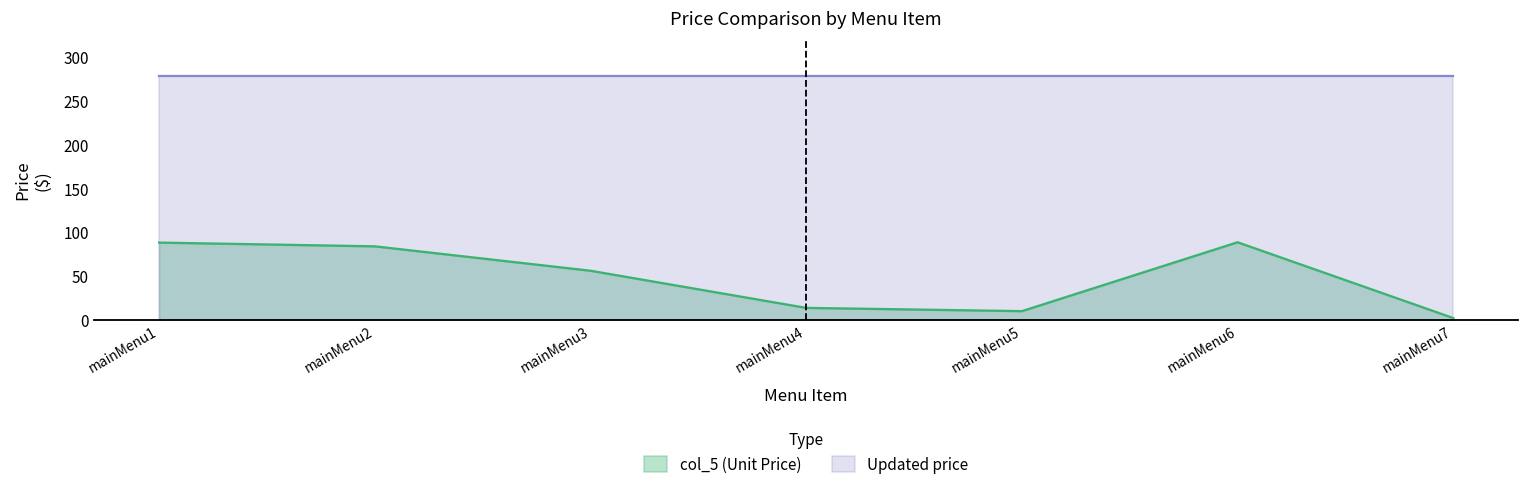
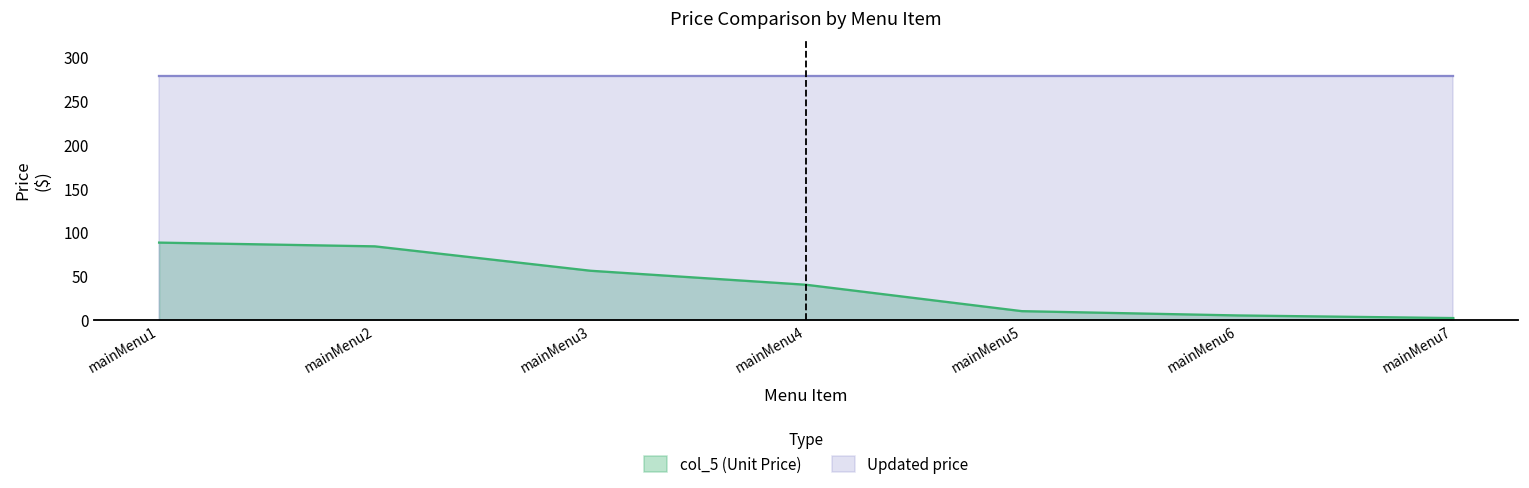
col_5 (Unit Price), mainMenu4: 10 -> 40
col_5 (Unit Price), mainMenu6: 90 -> 0
